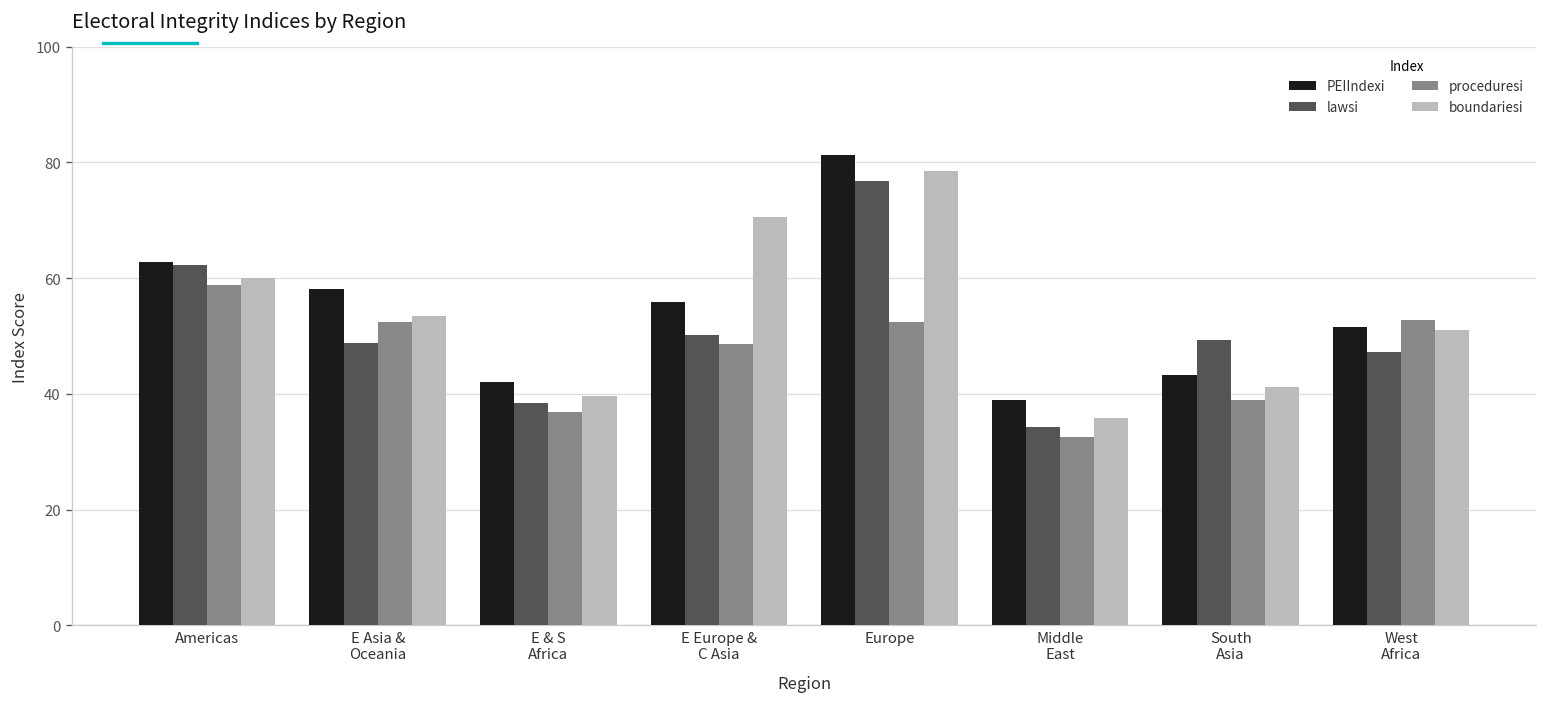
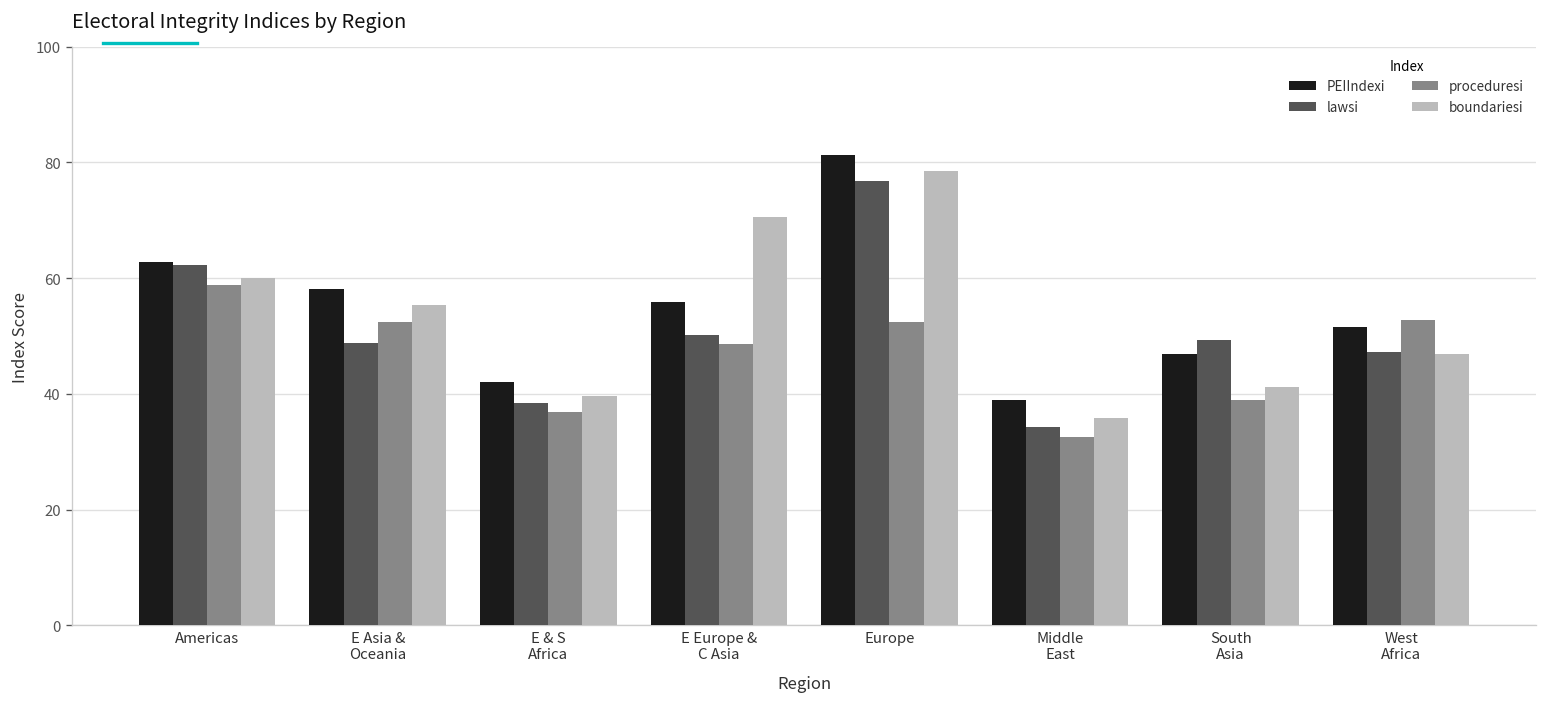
boundariesi, E Asia & Oceania: 54 -> 55
PEIIndexi, South Asia: 43 -> 47
boundariesi, West Africa: 51 -> 47
